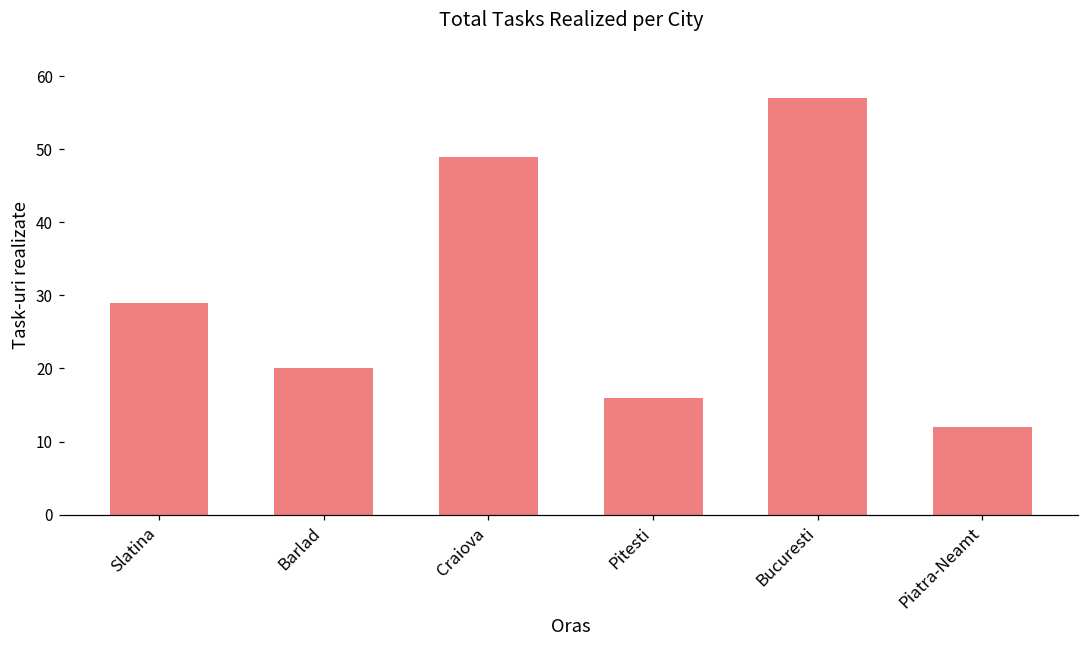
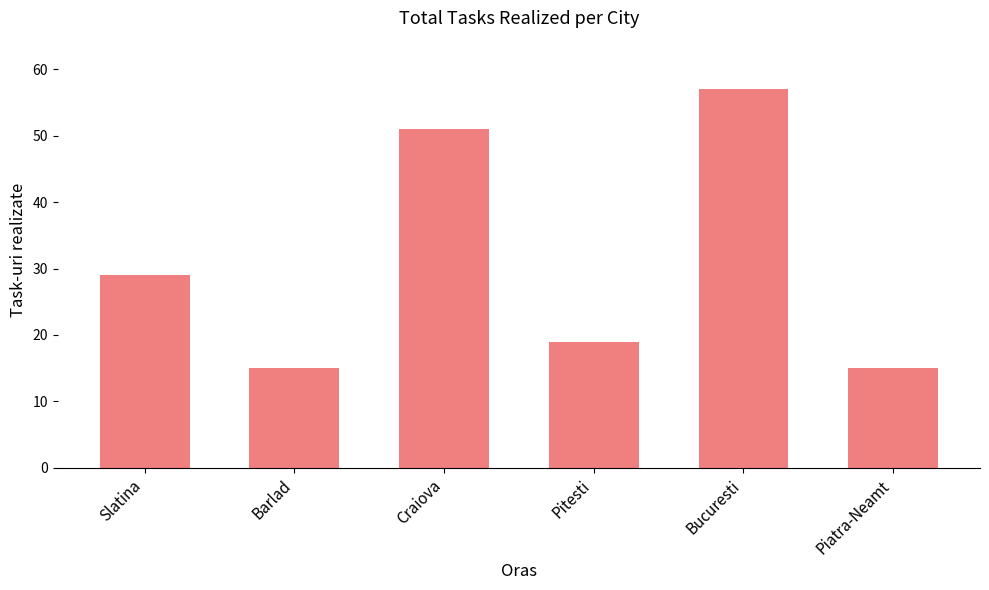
Barlad: 20 -> 15
Craiova: 49 -> 51
Pitesti: 16 -> 19
Piatra-Neamt: 12 -> 15
